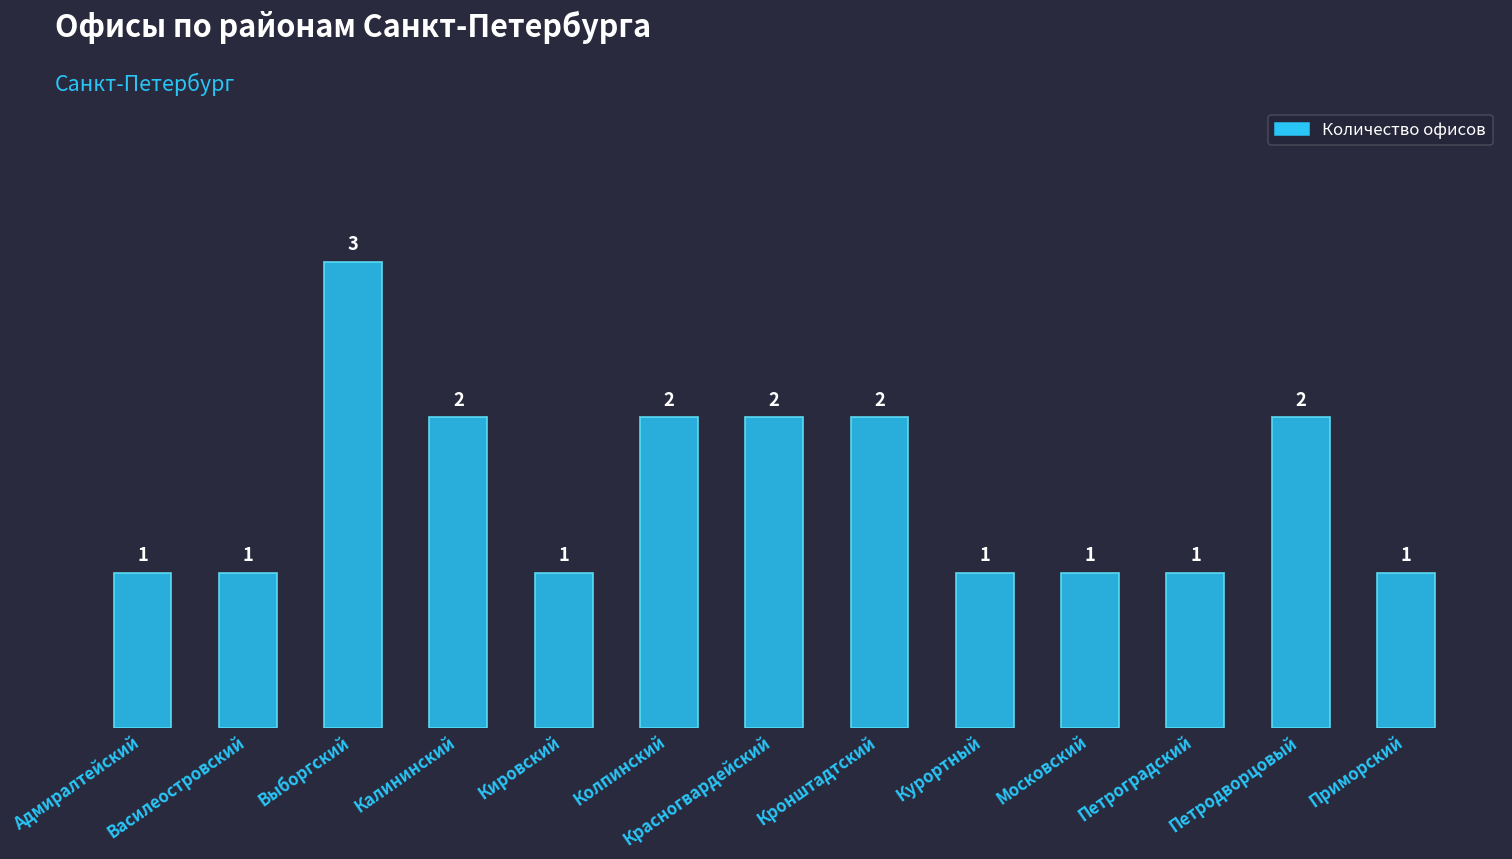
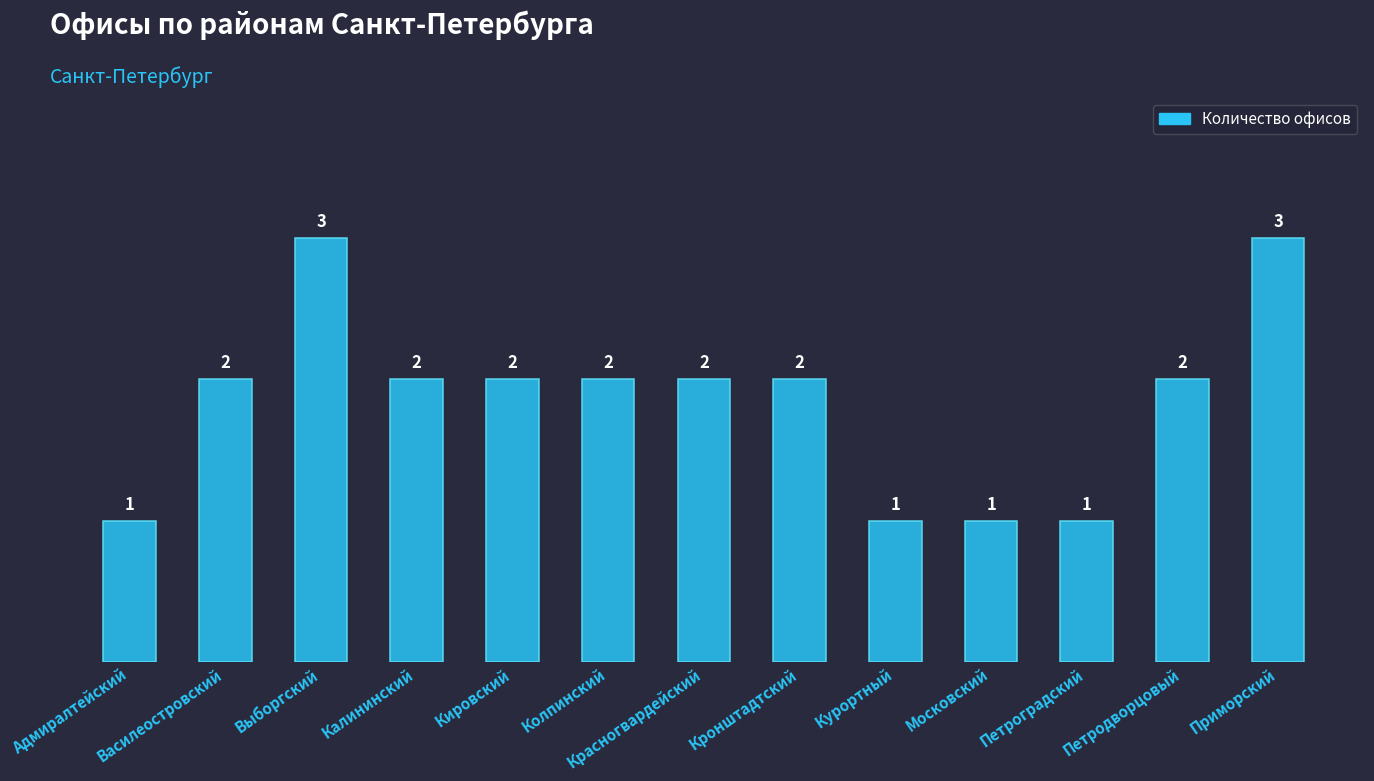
Василеостровский: 1 -> 2
Кировский: 1 -> 2
Приморский: 1 -> 3
